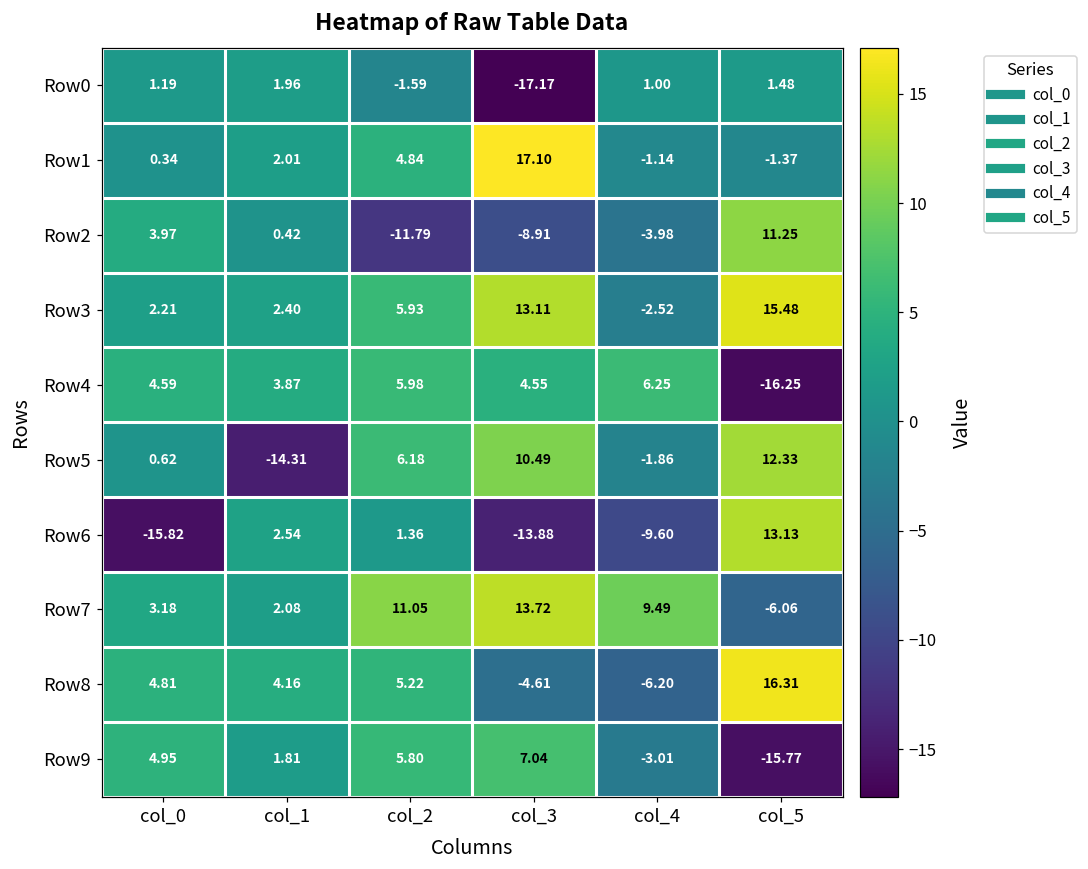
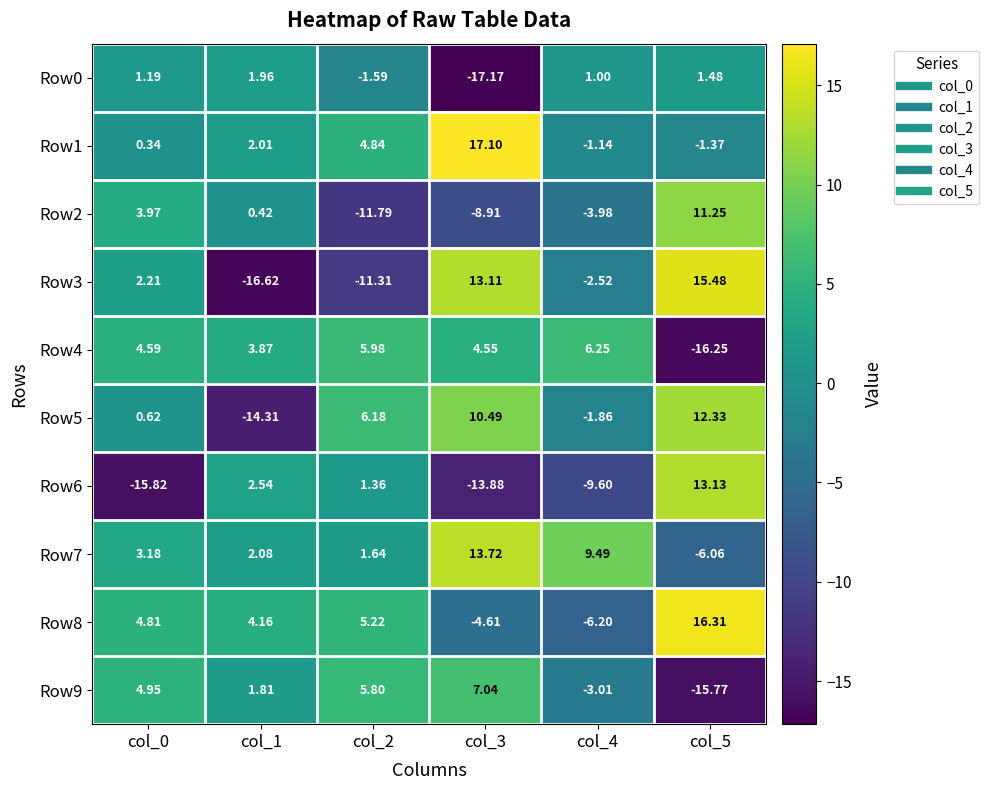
Row3, col_1: 2.40 -> -16.62
Row3, col_2: 5.93 -> -11.31
Row7, col_2: 11.05 -> 1.64
